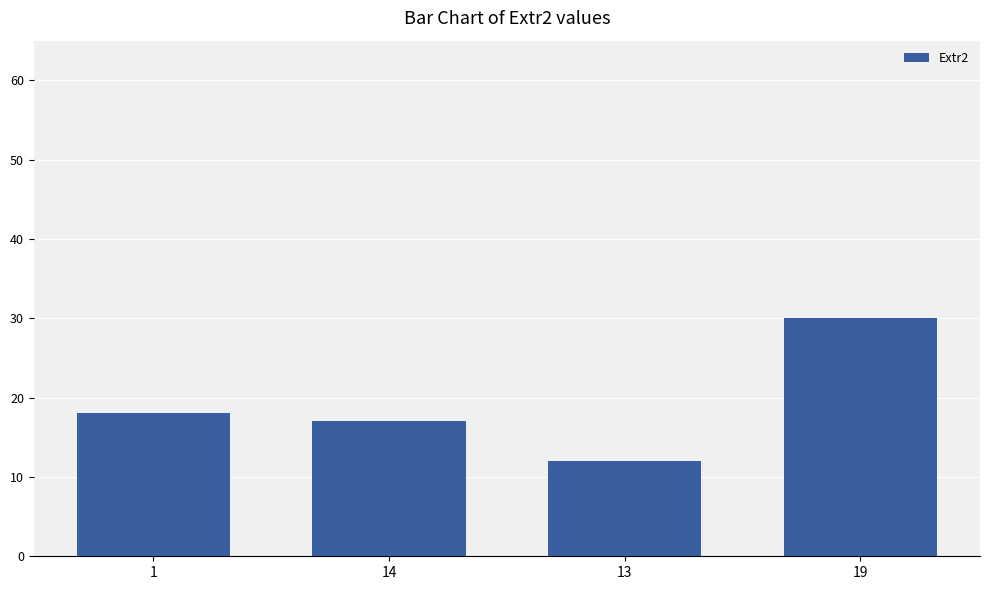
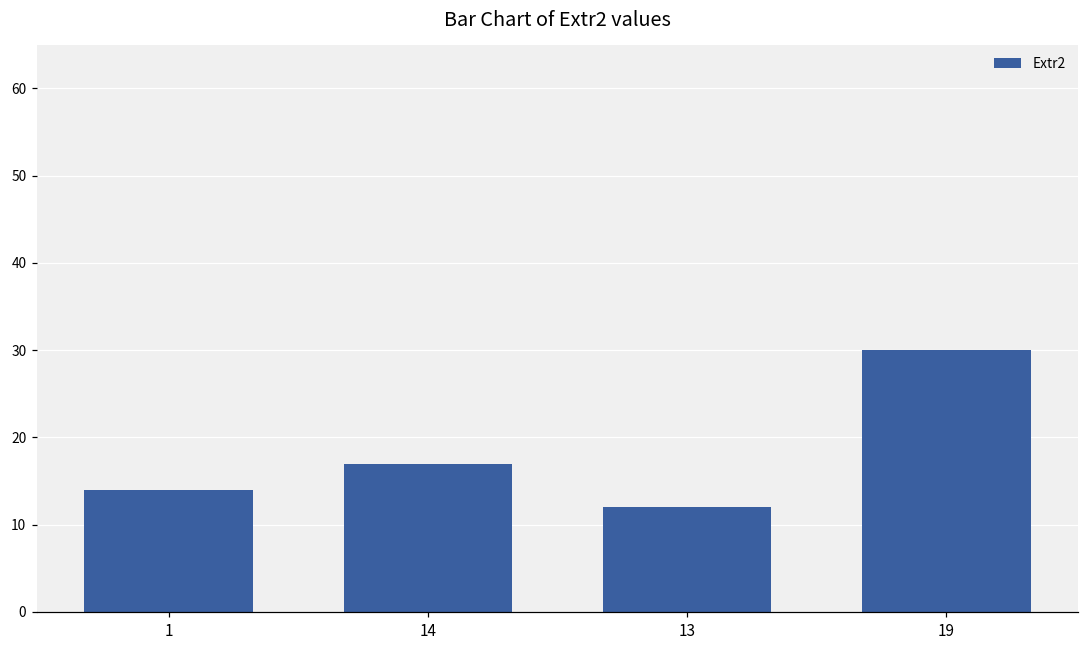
1: 18 -> 14
